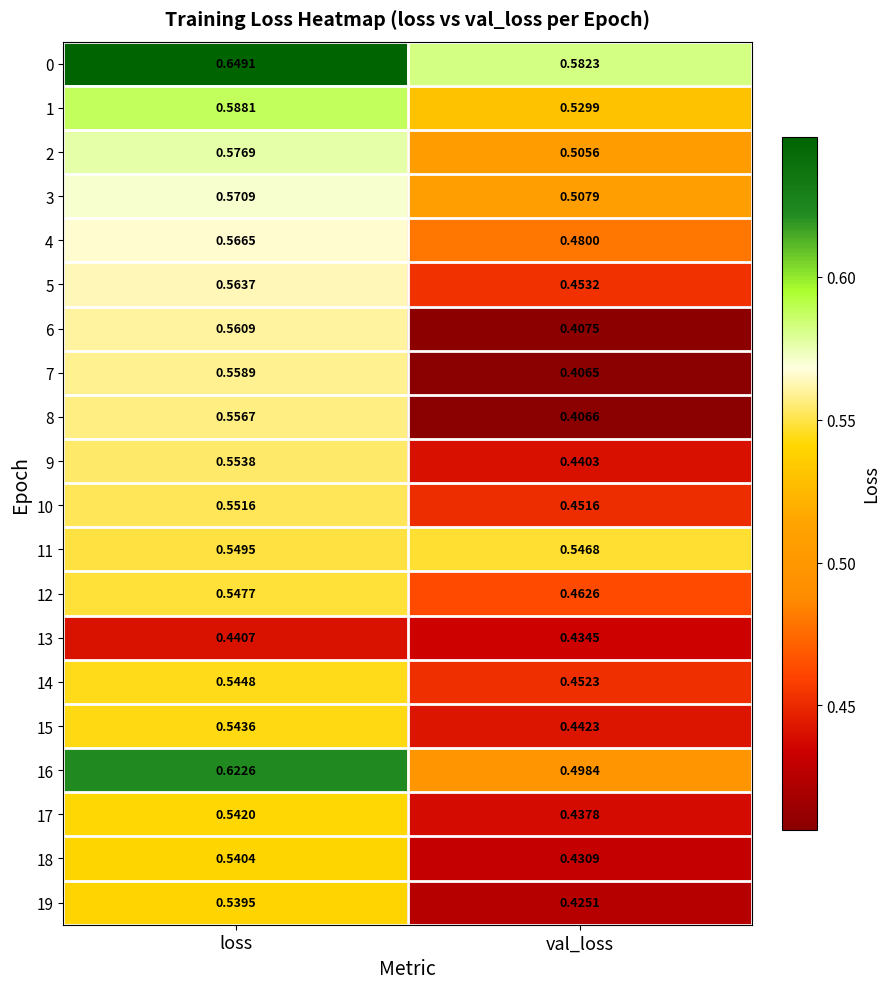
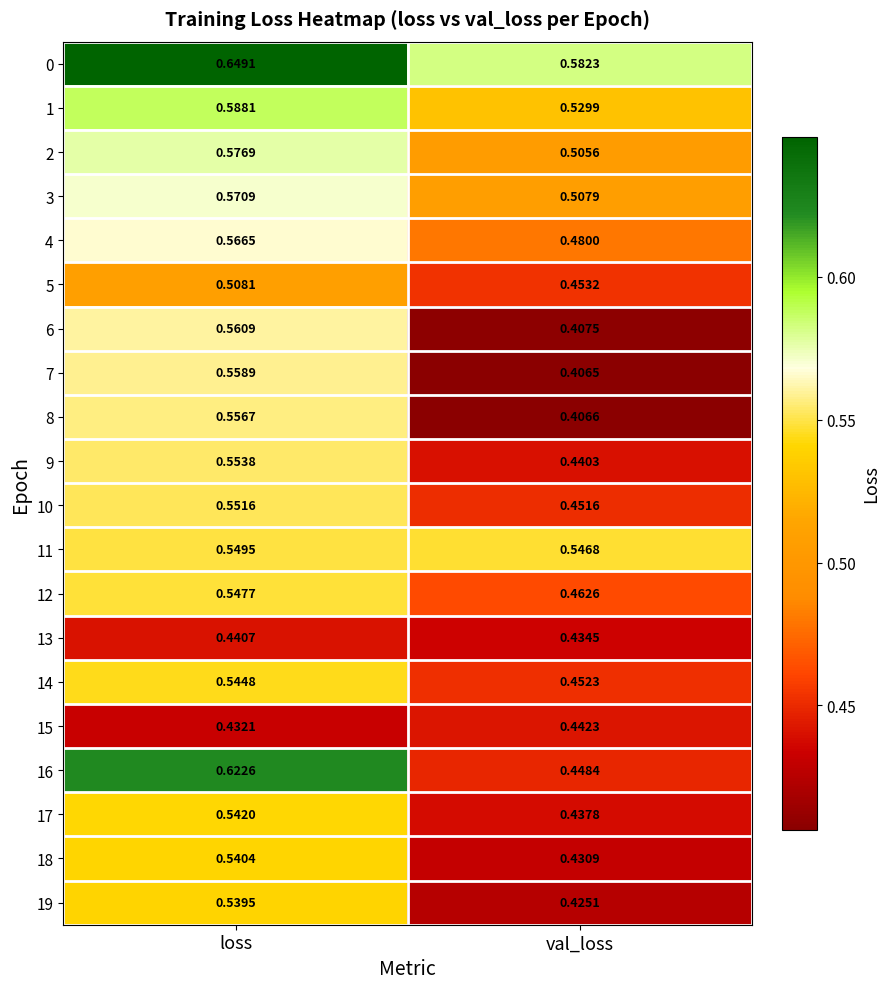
5, loss: 0.5637 -> 0.5081
15, loss: 0.5436 -> 0.4321
16, val_loss: 0.4984 -> 0.4484
